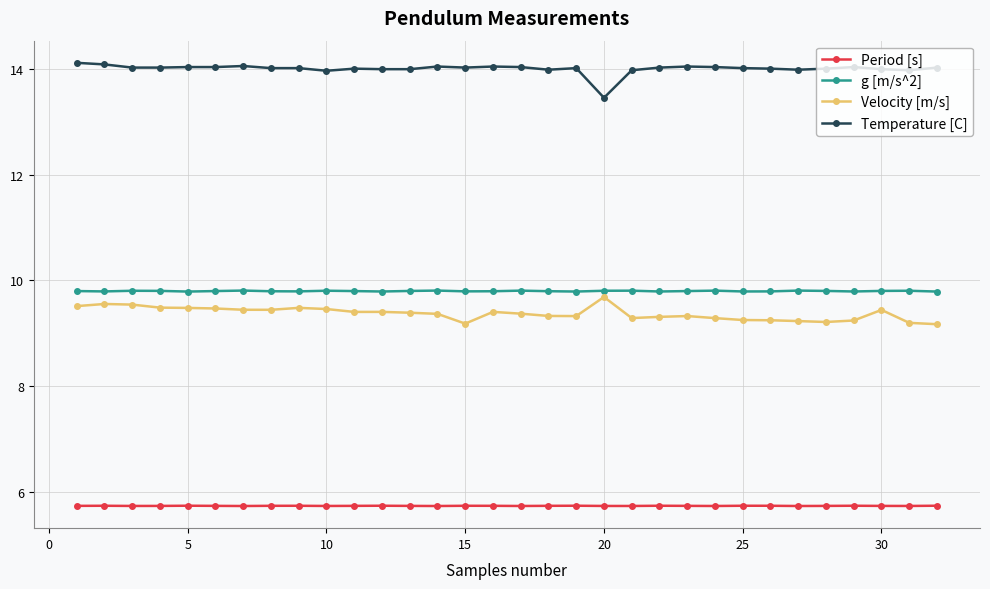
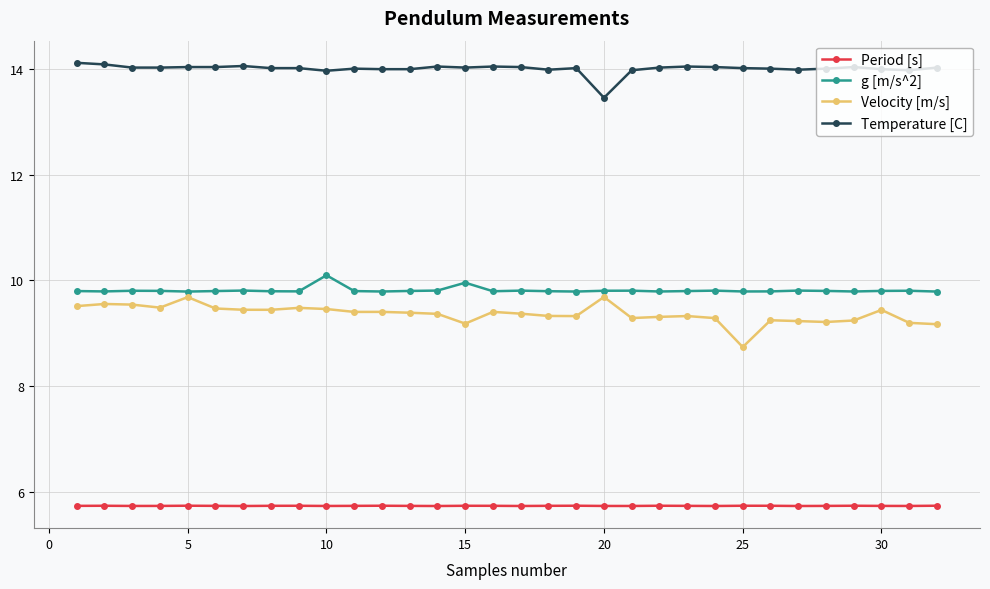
Velocity [m/s], 5: 9.5 -> 9.7
g [m/s^2], 10: 9.8 -> 10.1
g [m/s^2], 15: 9.8 -> 10.0
Velocity [m/s], 25: 9.3 -> 8.7
